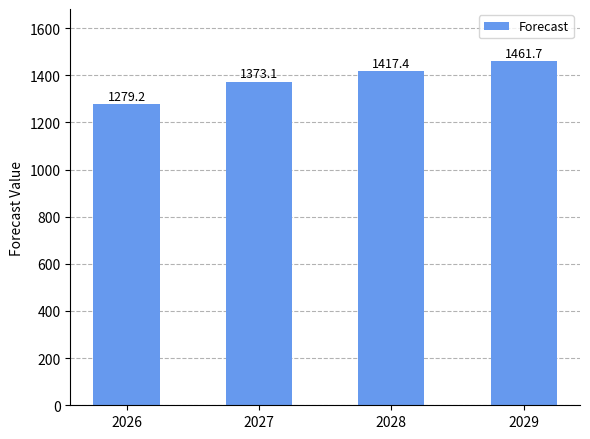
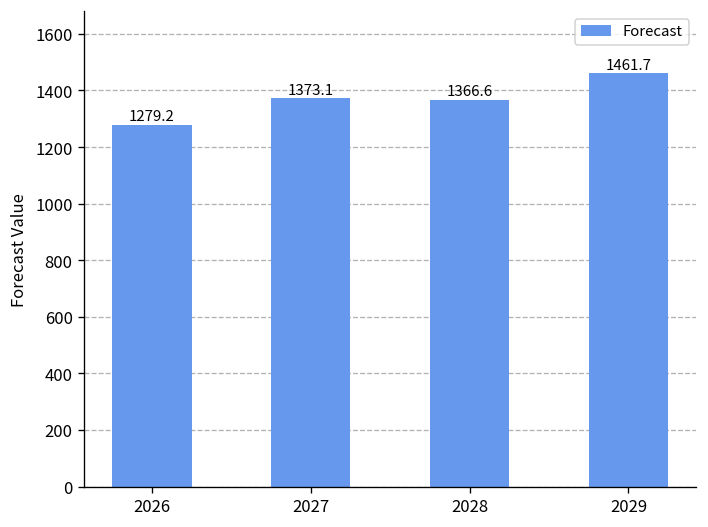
2028: 1417.4 -> 1366.6
